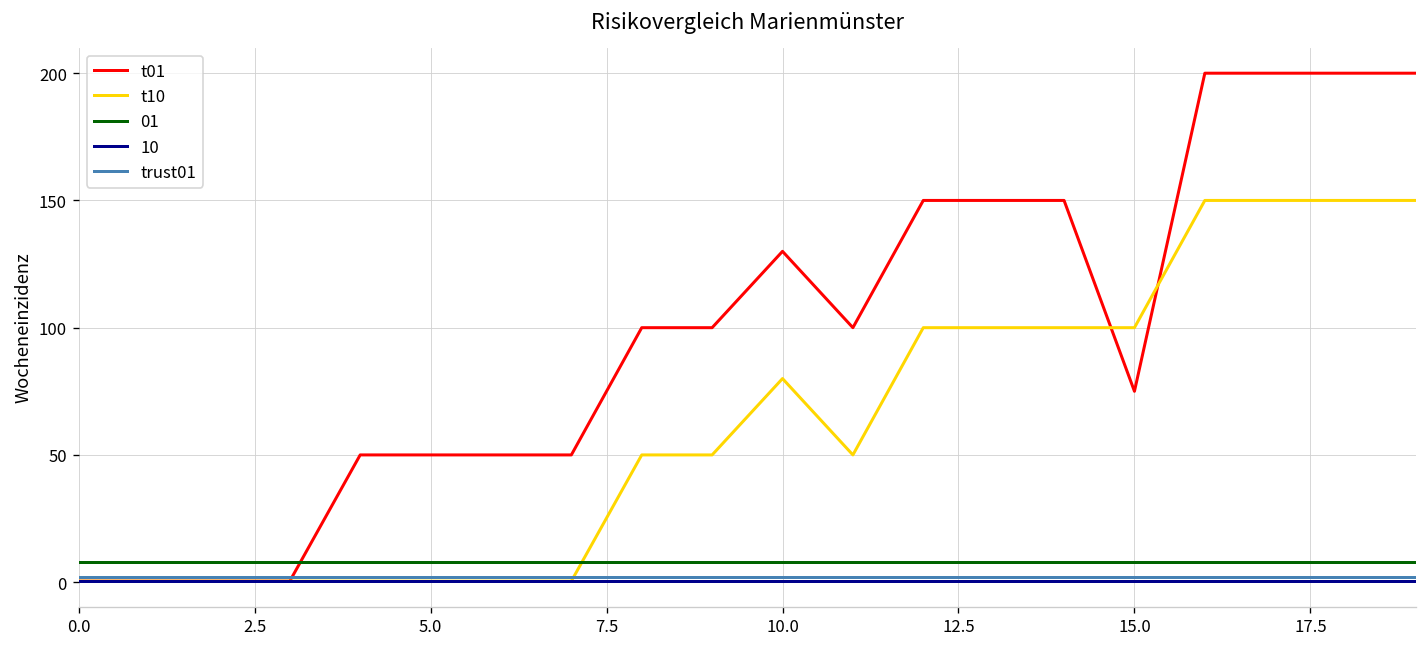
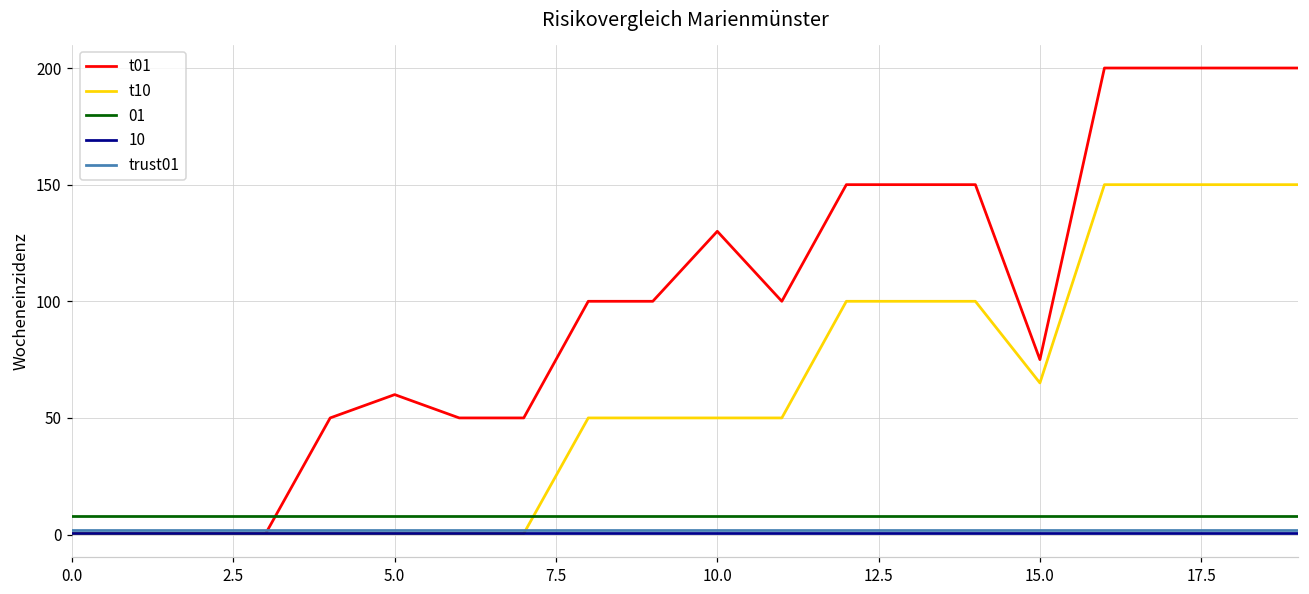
t01, 5.0: 50 -> 60
t10, 10.0: 80 -> 50
t10, 15.0: 100 -> 65
